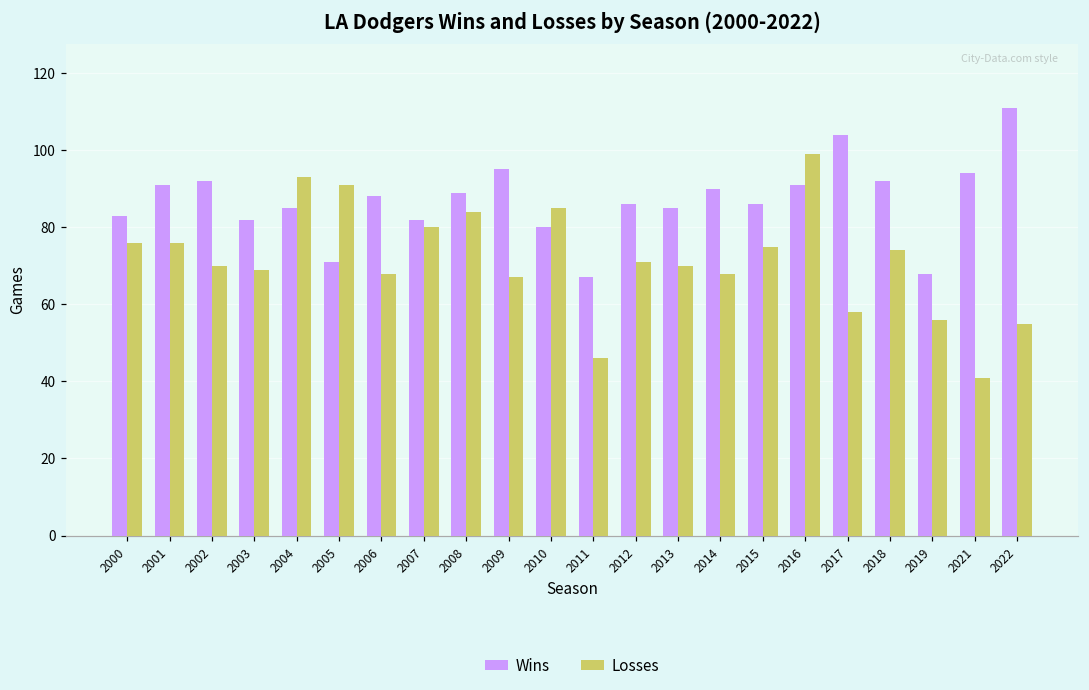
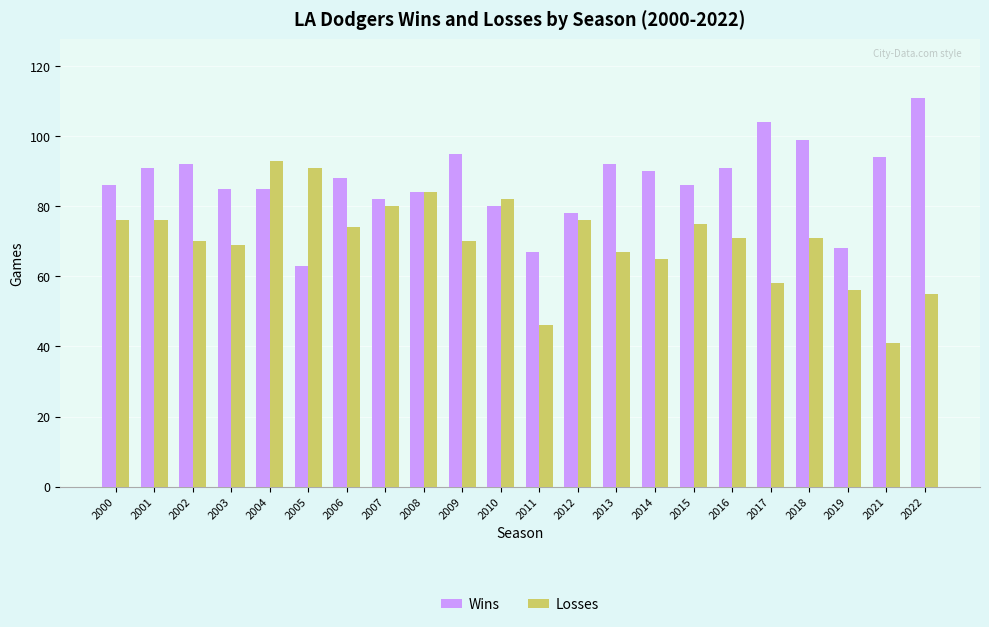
Wins, 2000: 83 -> 86
Wins, 2003: 82 -> 85
Wins, 2005: 71 -> 63
Losses, 2006: 68 -> 74
Wins, 2008: 89 -> 84
Losses, 2009: 67 -> 70
Losses, 2010: 85 -> 82
Wins, 2012: 86 -> 78
Losses, 2012: 71 -> 76
Wins, 2013: 85 -> 92
Losses, 2013: 70 -> 67
Losses, 2014: 68 -> 65
Losses, 2016: 99 -> 71
Wins, 2018: 92 -> 99
Losses, 2018: 74 -> 71
